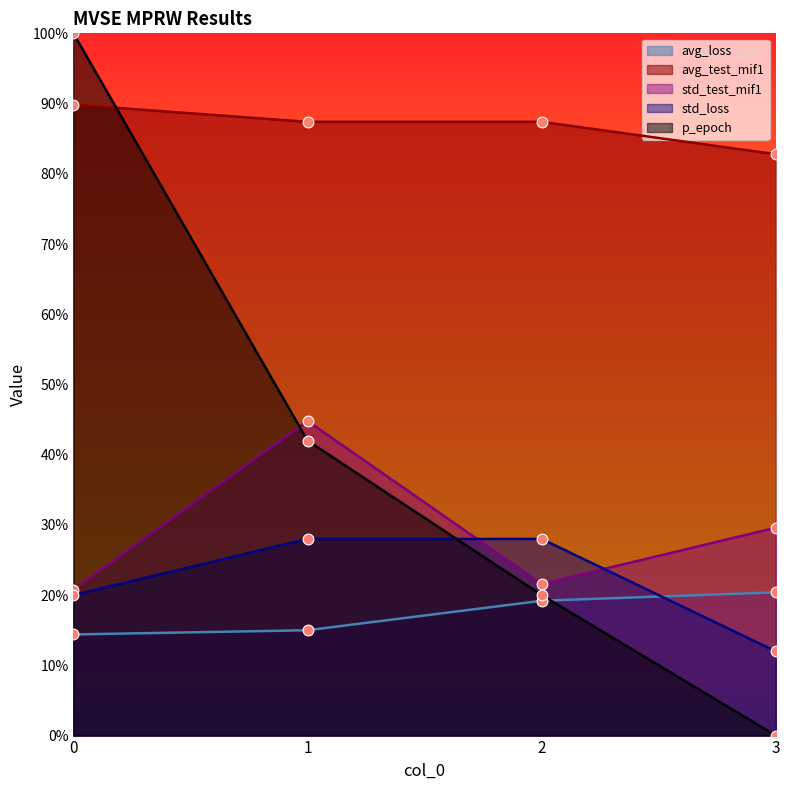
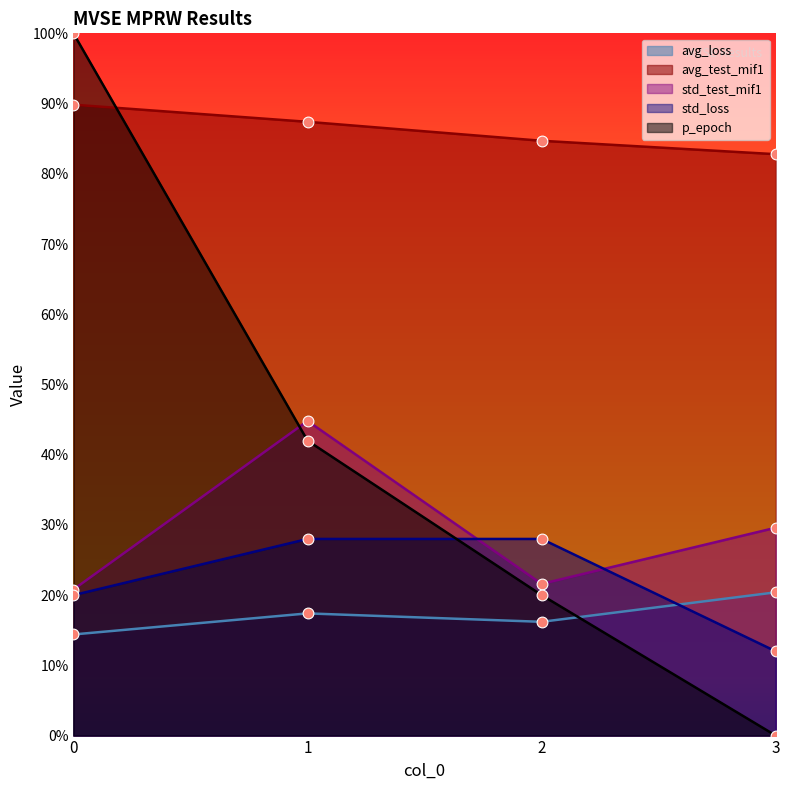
avg_loss, 1: 15% -> 17%
avg_loss, 2: 19% -> 16%
avg_test_mif1, 2: 87% -> 85%
